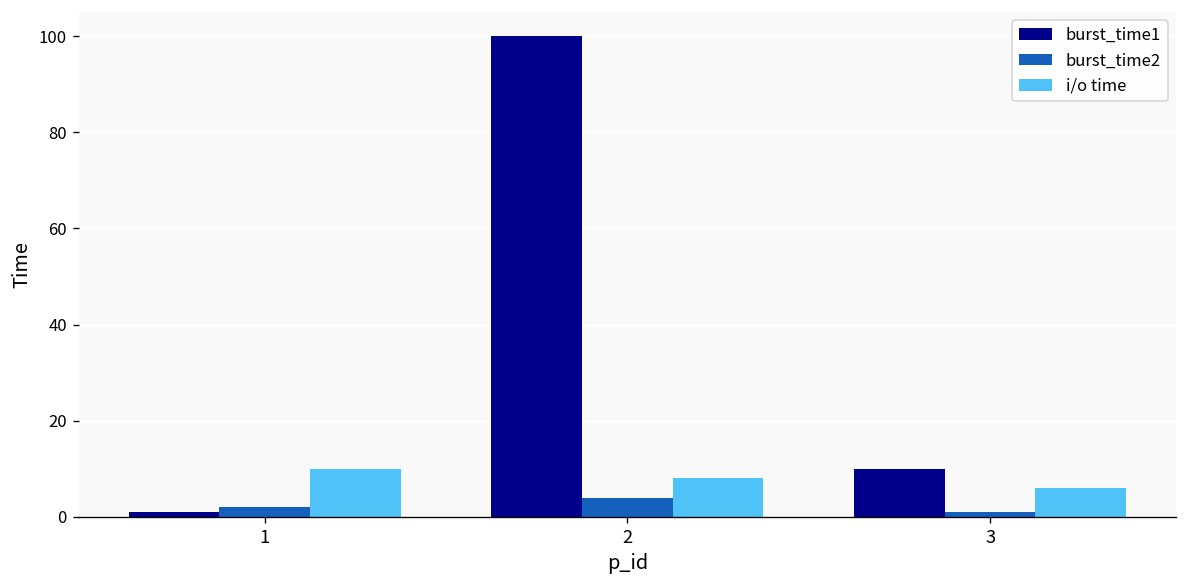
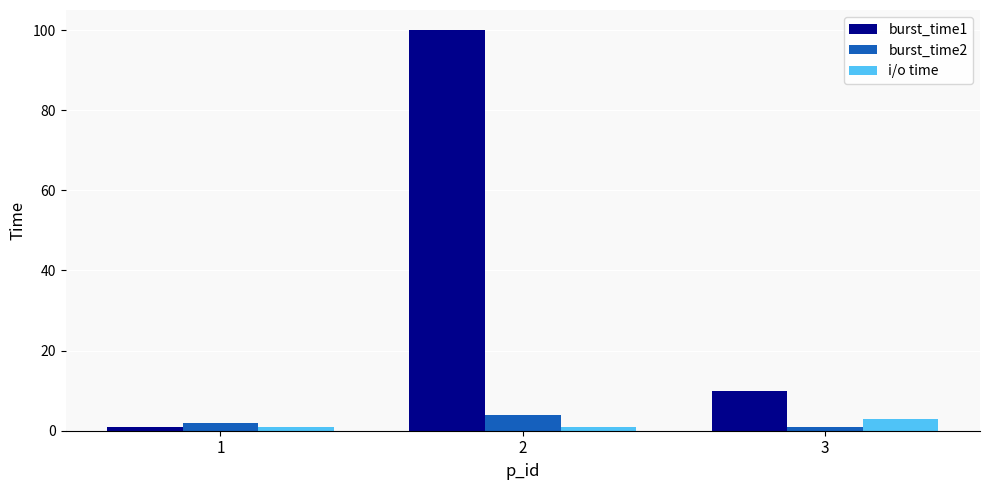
i/o time, 1: 10 -> 1
i/o time, 2: 8 -> 1
i/o time, 3: 6 -> 3
